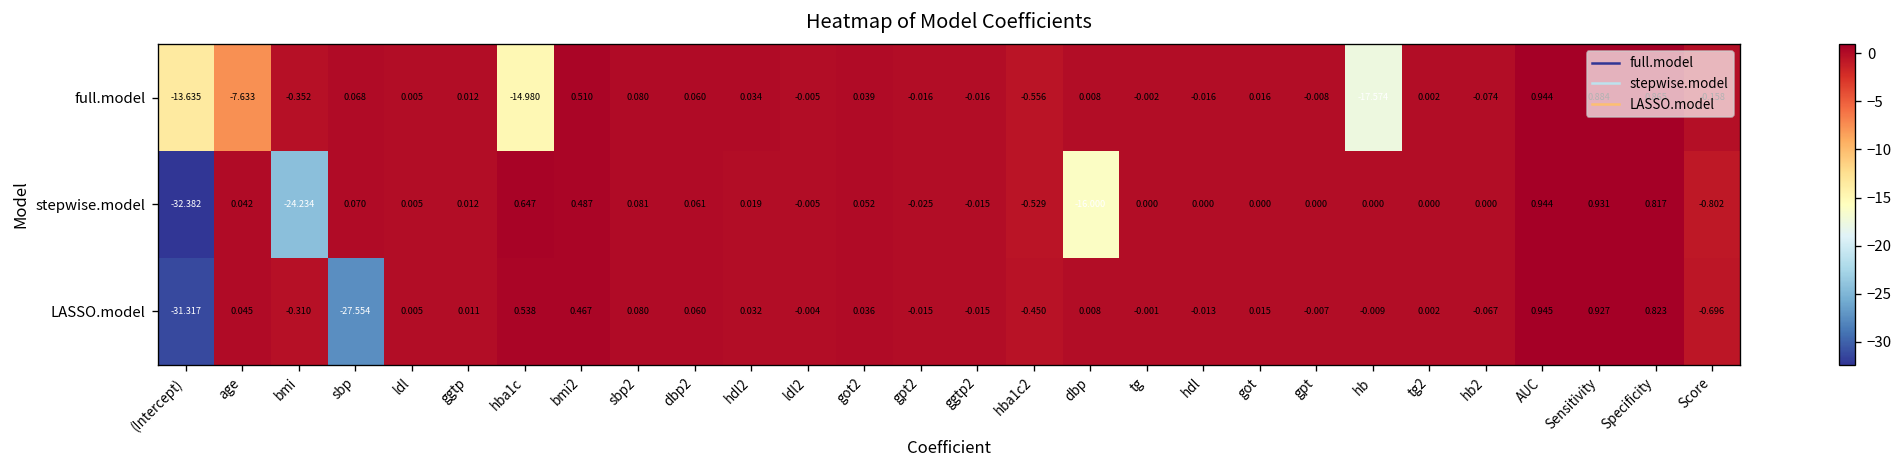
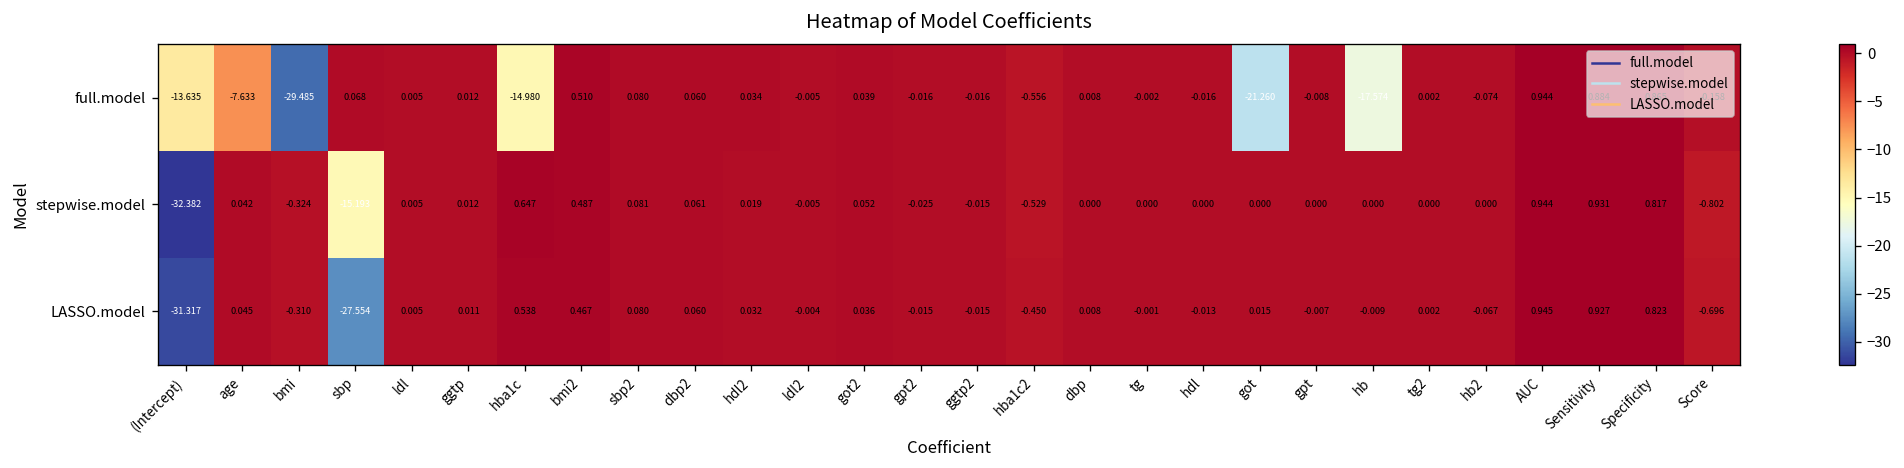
full.model, bmi: -0.352 -> -29.485
full.model, got: 0.016 -> -21.260
stepwise.model, bmi: -24.234 -> -0.324
stepwise.model, sbp: 0.070 -> -15.193
stepwise.model, dbp: -16.000 -> 0.000
